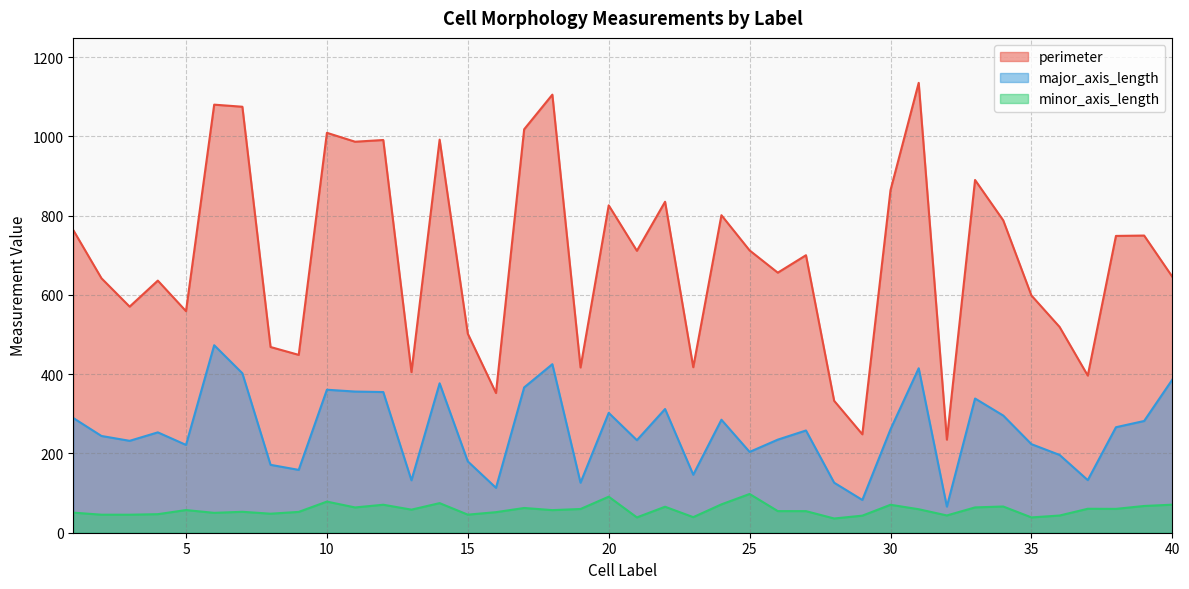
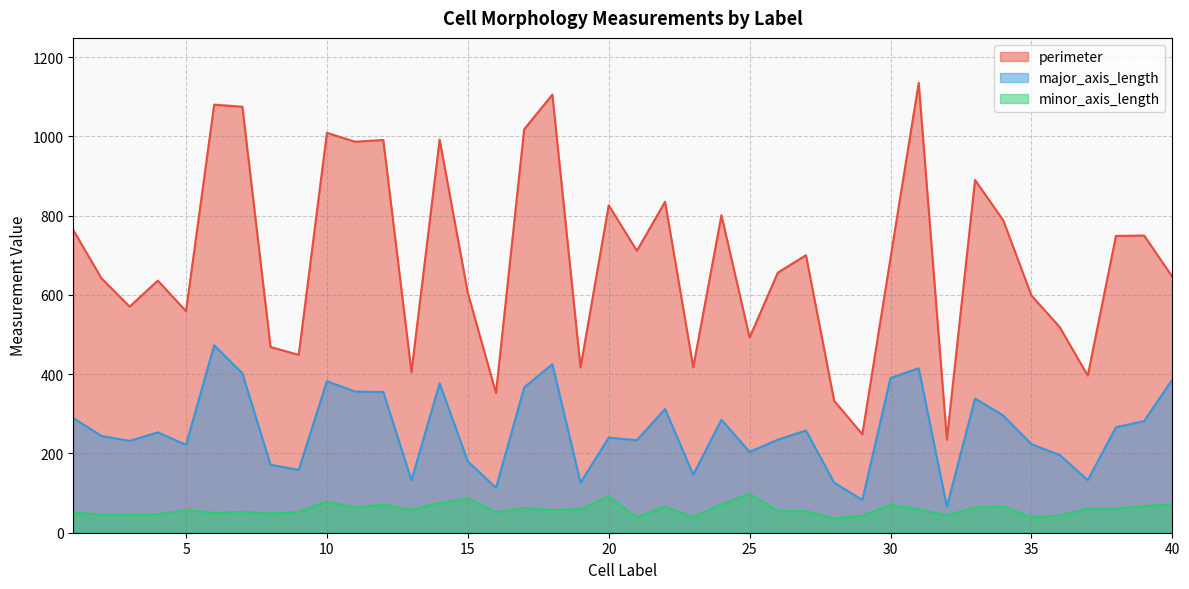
major_axis_length, 10: 360 -> 380
perimeter, 15: 500 -> 600
minor_axis_length, 15: 50 -> 90
major_axis_length, 20: 300 -> 240
perimeter, 25: 710 -> 490
perimeter, 30: 860 -> 690
major_axis_length, 30: 260 -> 390
